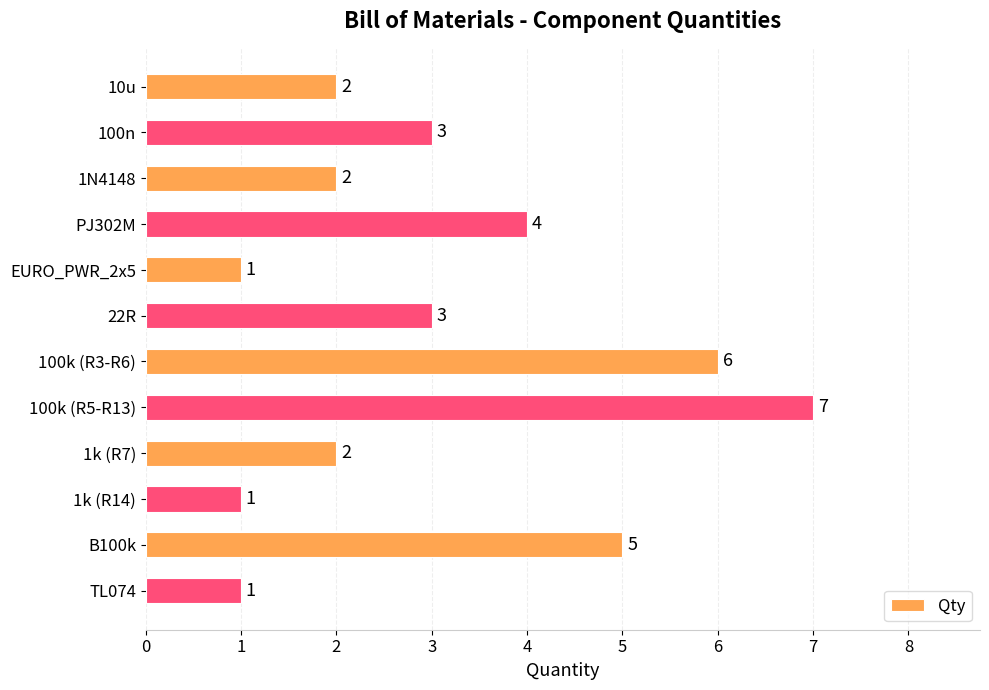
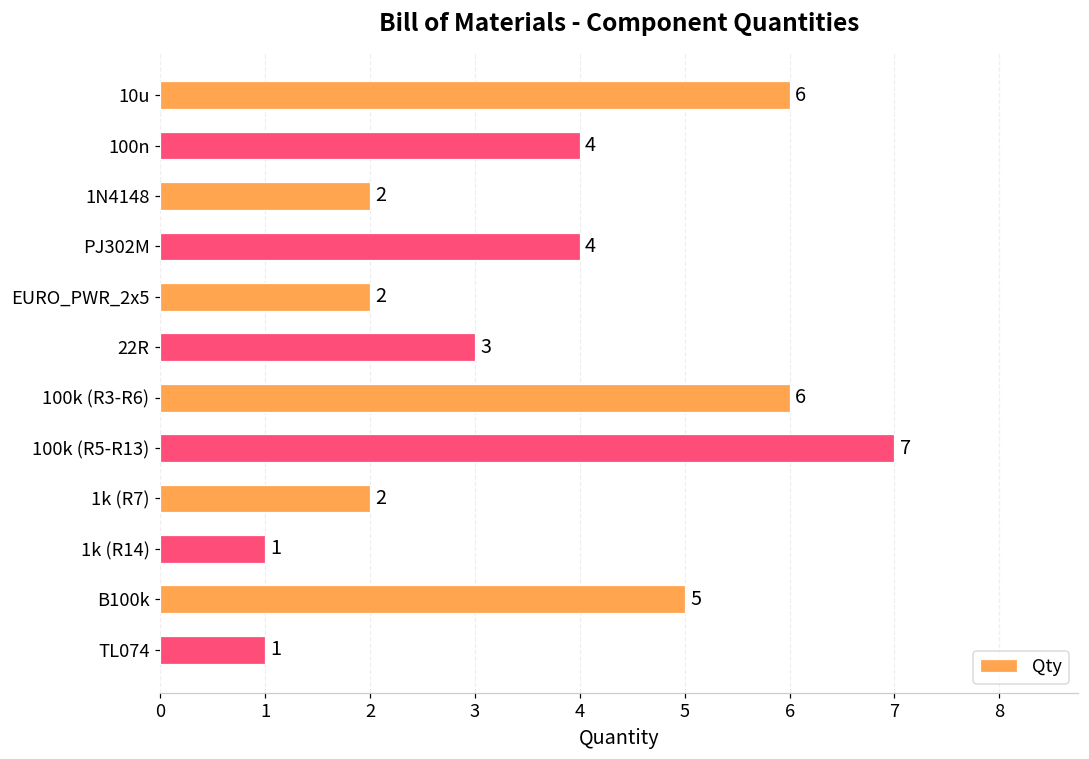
10u: 2 -> 6
100n: 3 -> 4
EURO_PWR_2x5: 1 -> 2
